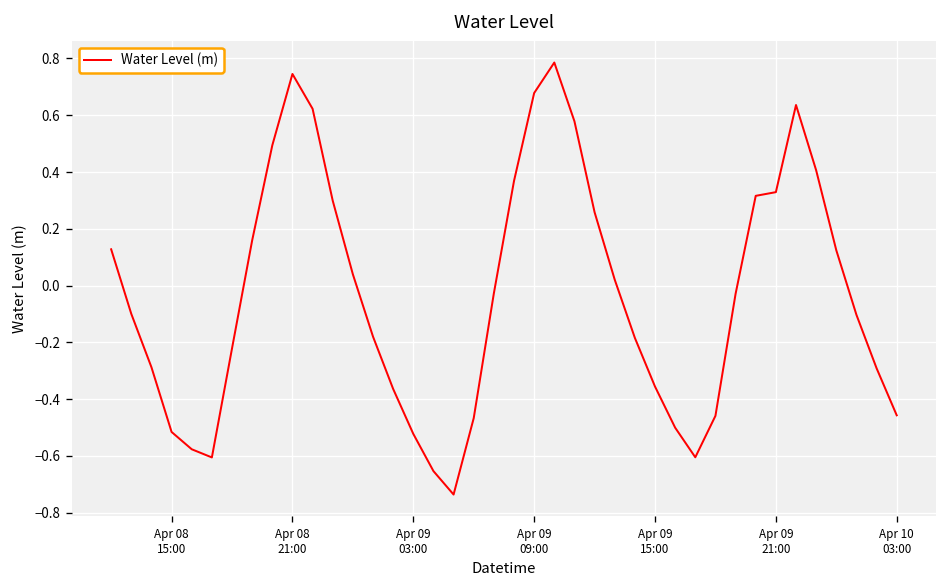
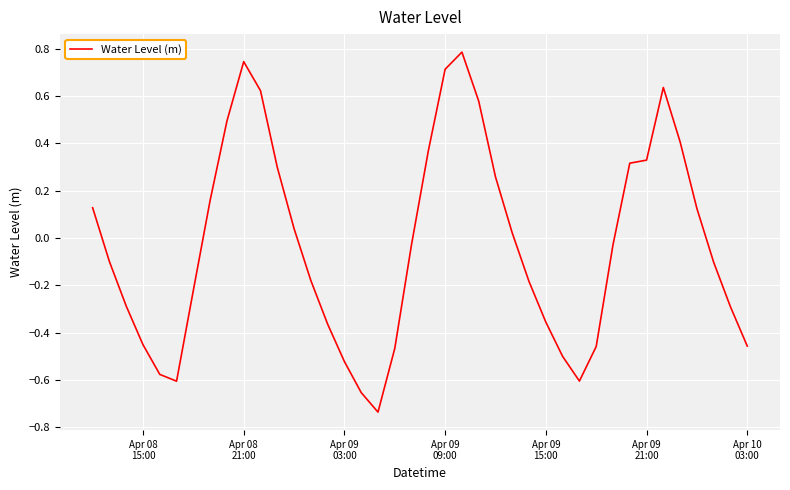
Apr 08 15:00: -0.52 -> -0.45
Apr 09 09:00: 0.68 -> 0.71
